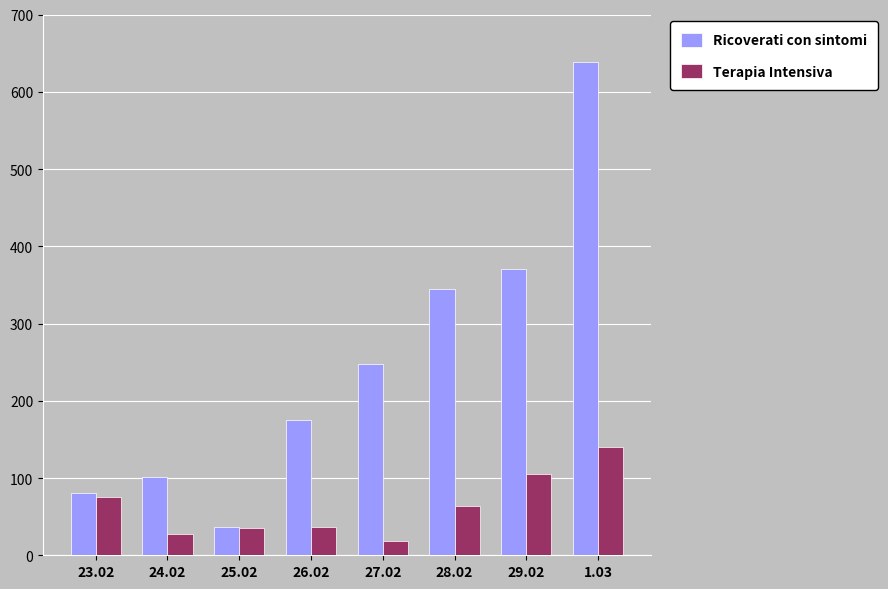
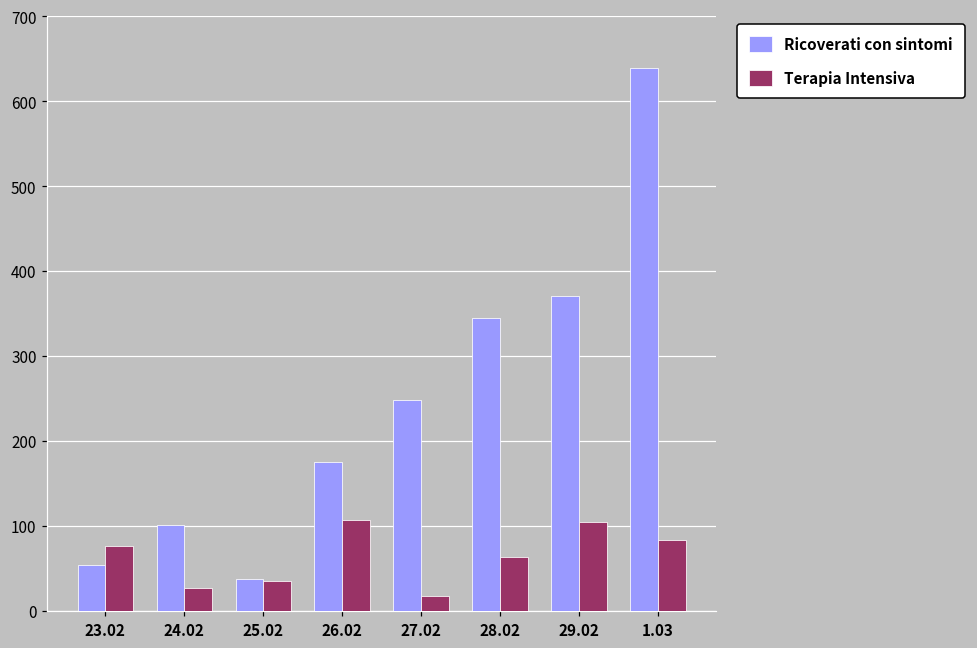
Ricoverati con sintomi, 23.02: 80 -> 50
Terapia Intensiva, 26.02: 40 -> 110
Terapia Intensiva, 1.03: 140 -> 80
